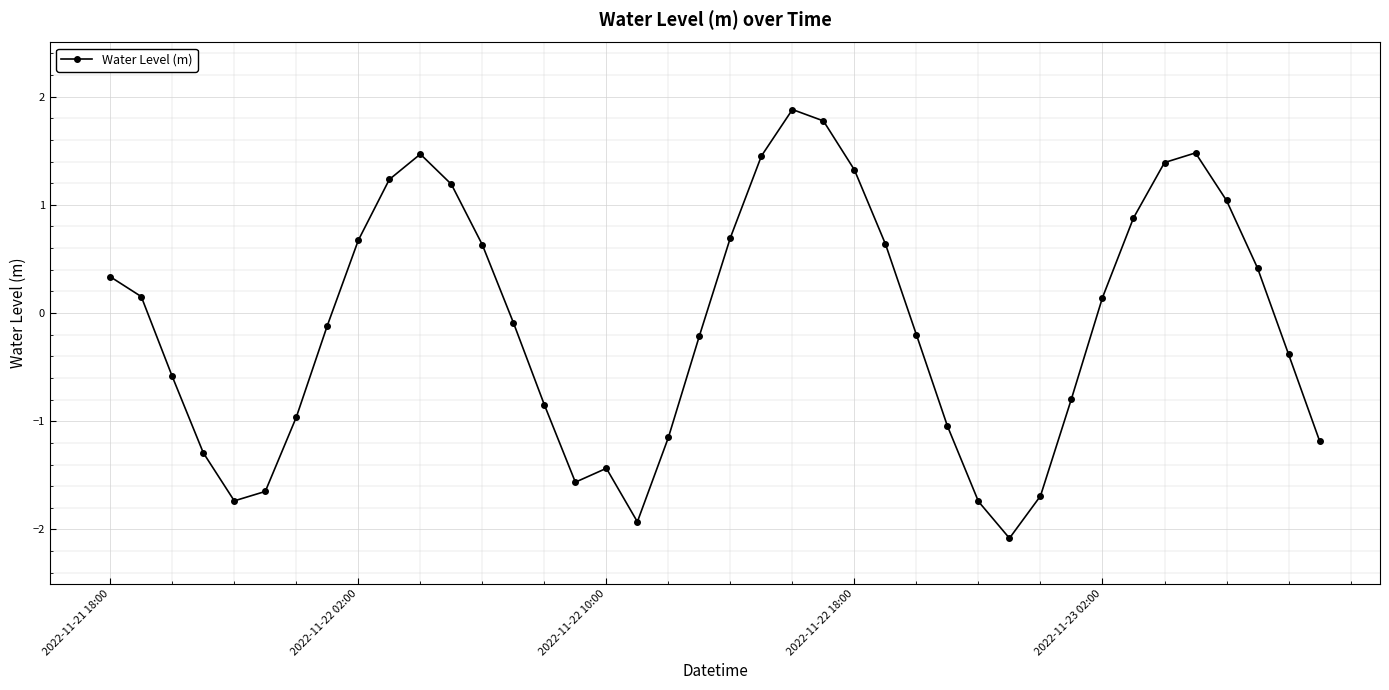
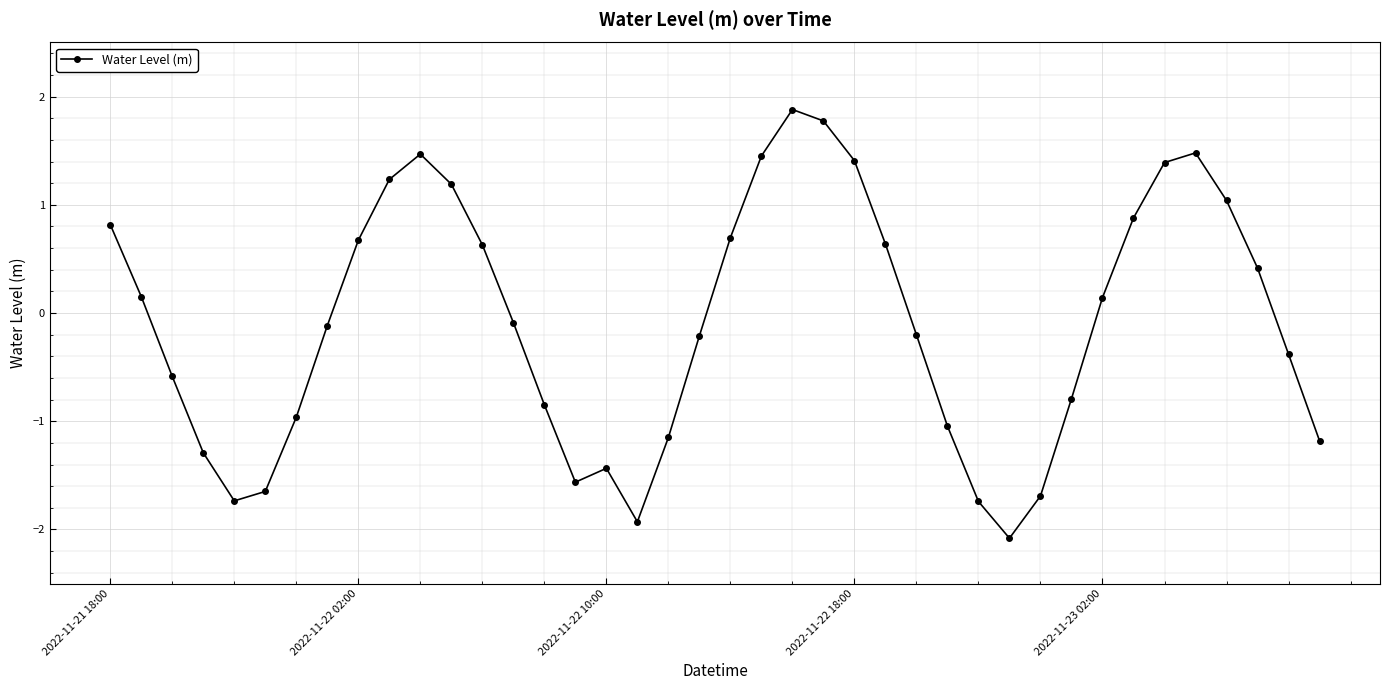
2022-11-21 18:00: 0.34 -> 0.82
2022-11-22 18:00: 1.32 -> 1.41
